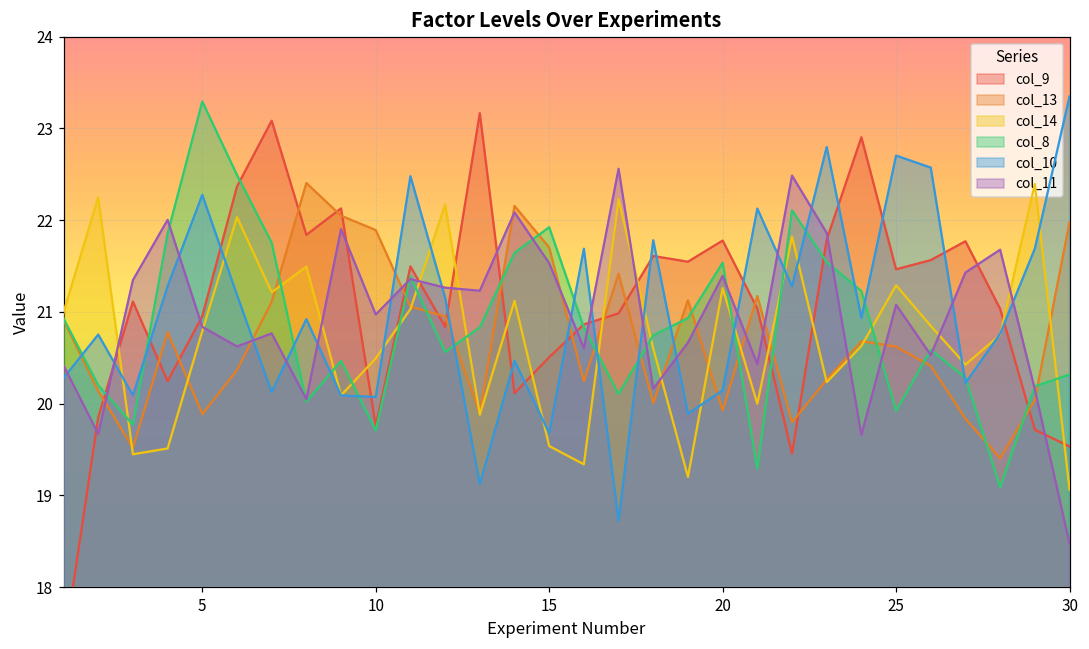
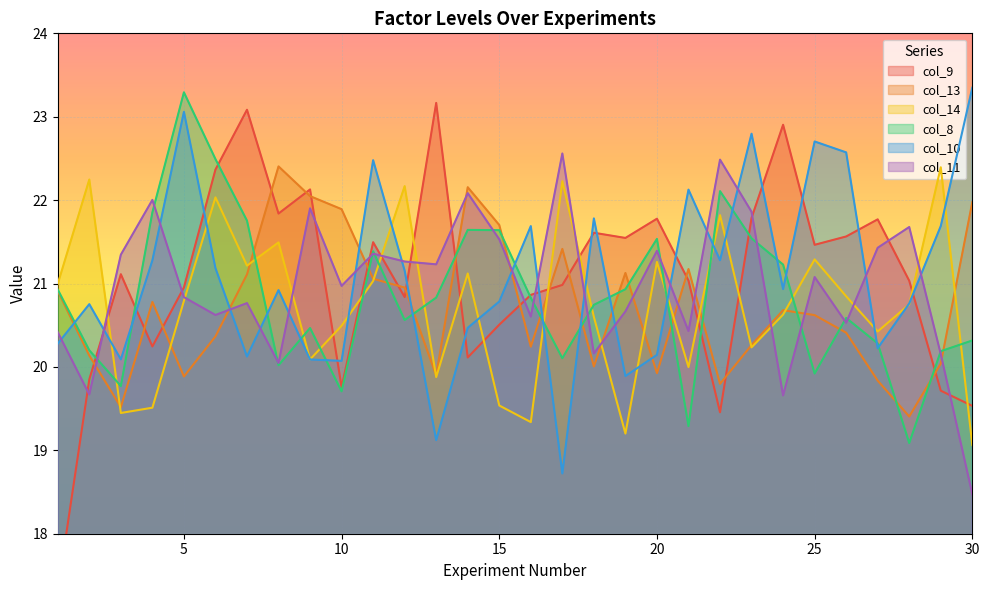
col_10, 5: 22.3 -> 23.1
col_8, 15: 21.9 -> 21.6
col_10, 15: 19.7 -> 20.8
